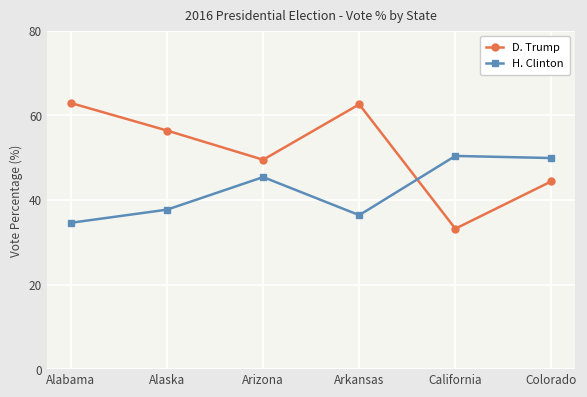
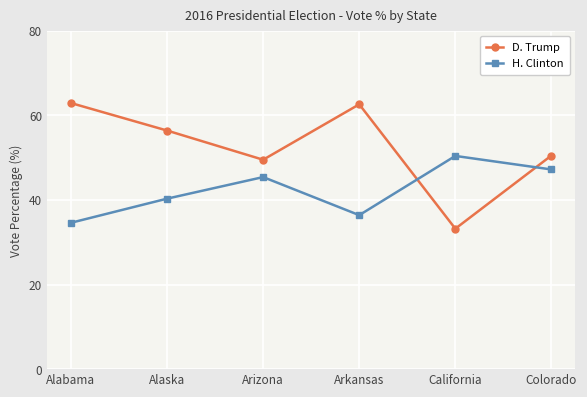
H. Clinton, Alaska: 38 -> 40
D. Trump, Colorado: 44 -> 51
H. Clinton, Colorado: 50 -> 47
